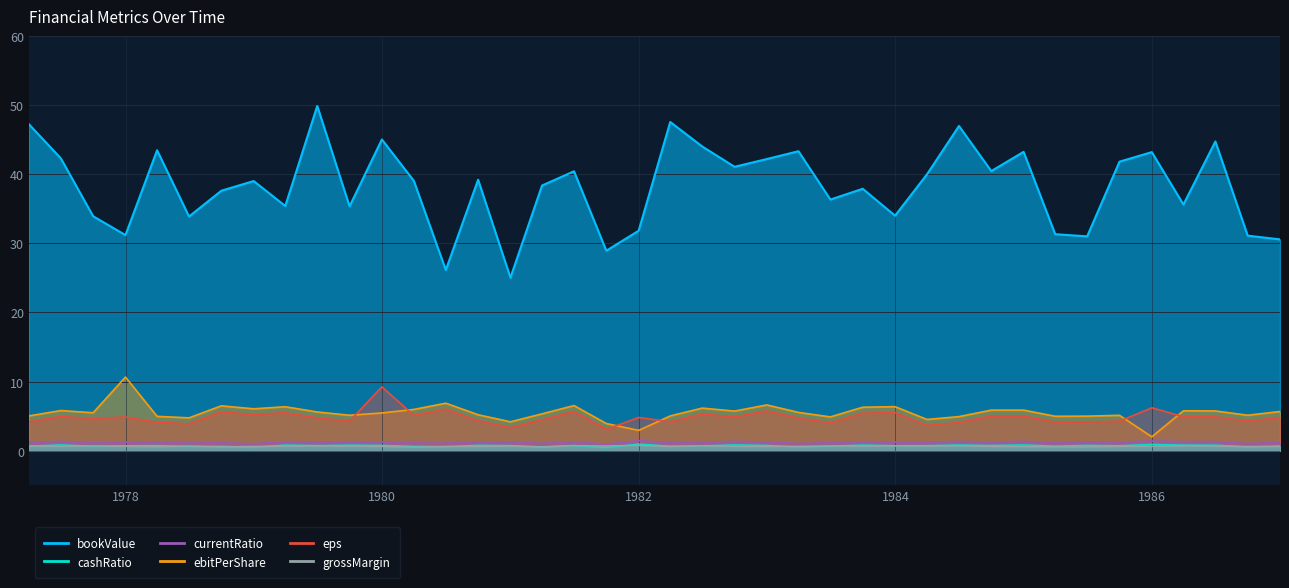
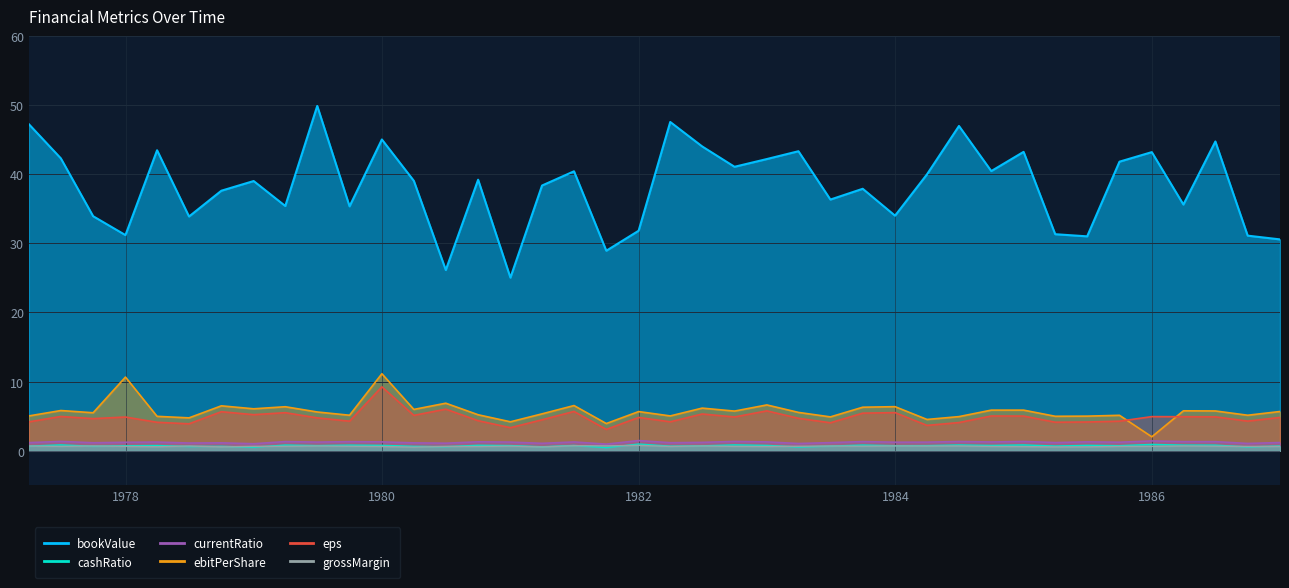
ebitPerShare, 1980: 5 -> 11
ebitPerShare, 1982: 3 -> 6
eps, 1986: 6 -> 5
